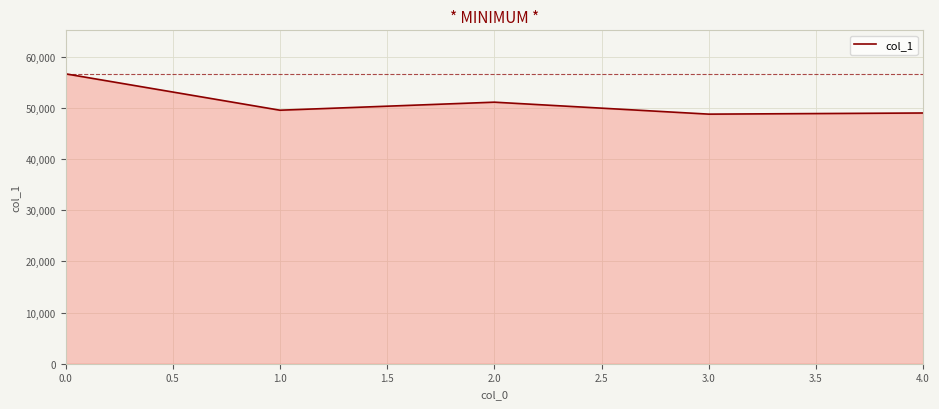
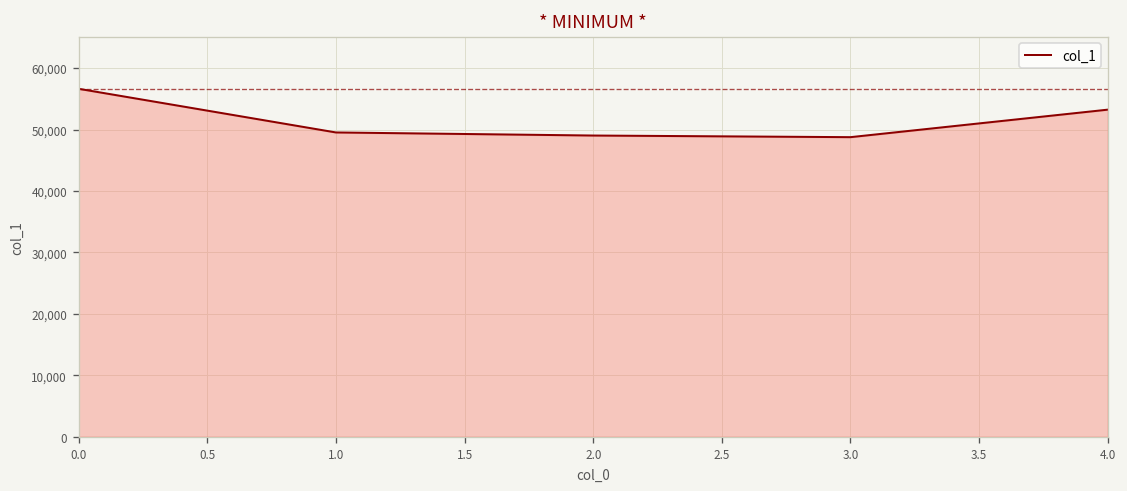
2.0: 51,000 -> 49,000
4.0: 49,000 -> 53,000
